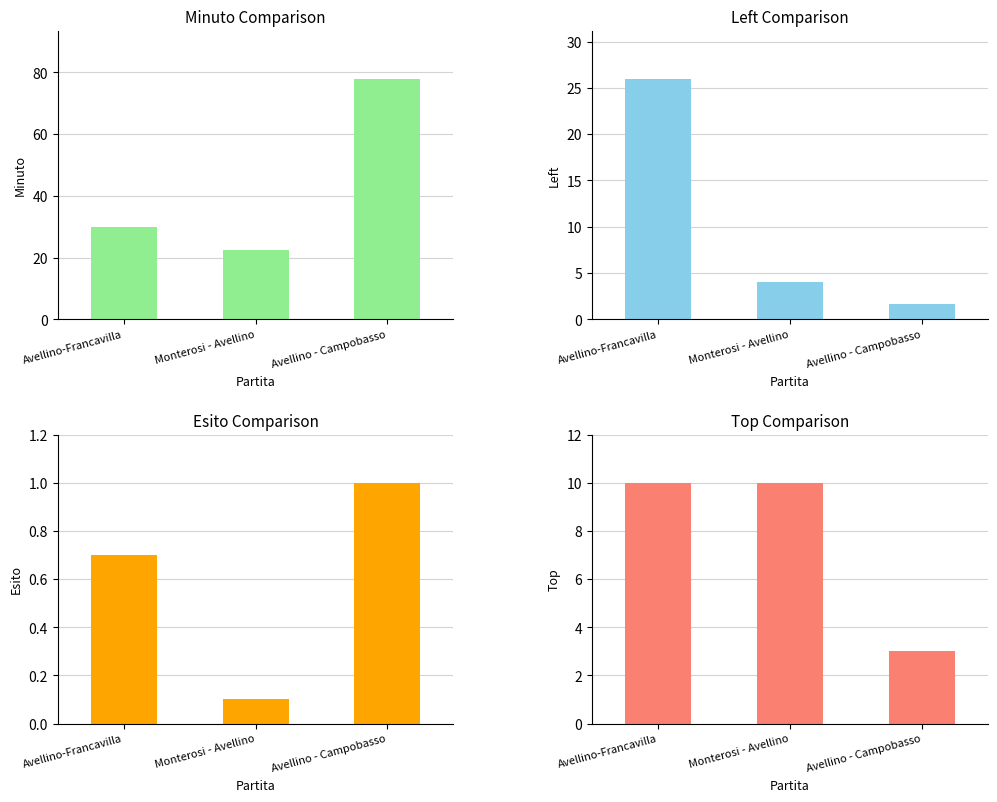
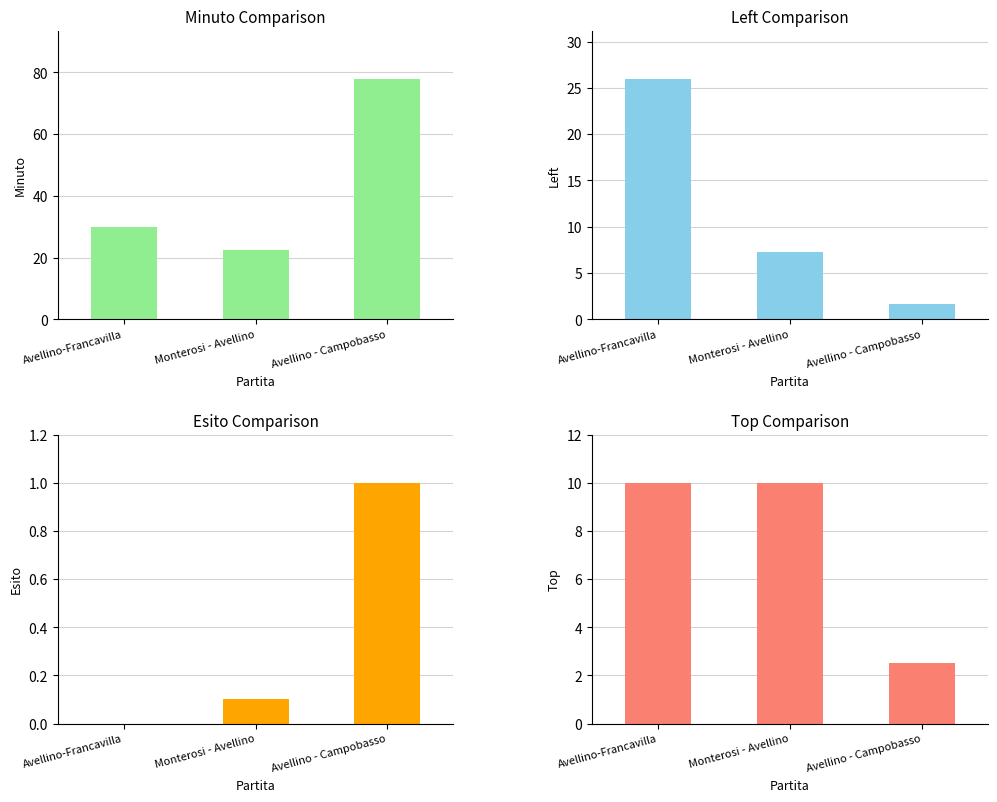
Left Comparison, Monterosi - Avellino: 4 -> 7
Esito Comparison, Avellino-Francavilla: 0.7 -> 0.0
Top Comparison, Avellino - Campobasso: 3.0 -> 2.5
